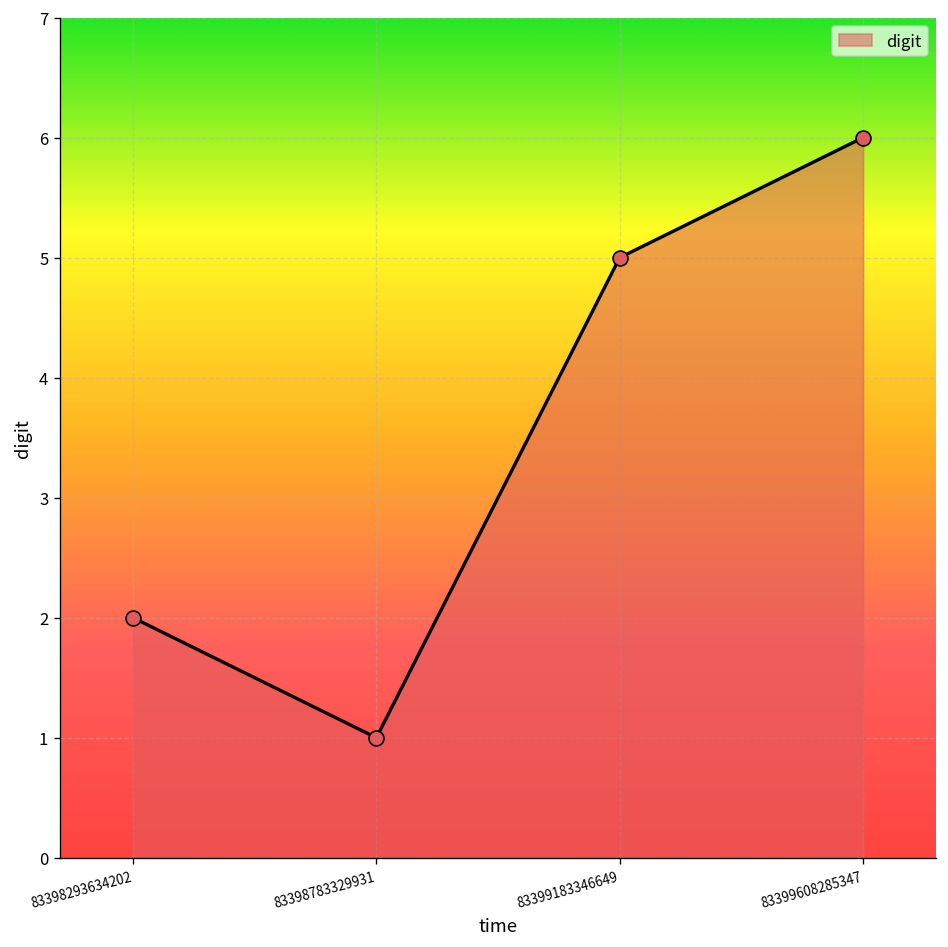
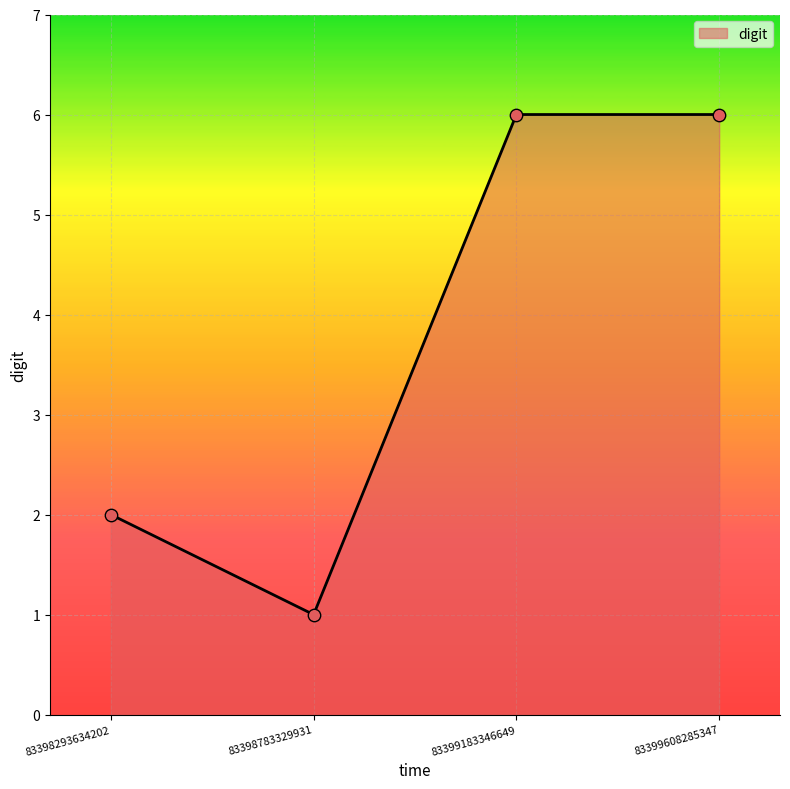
83399183346649: 5 -> 6
